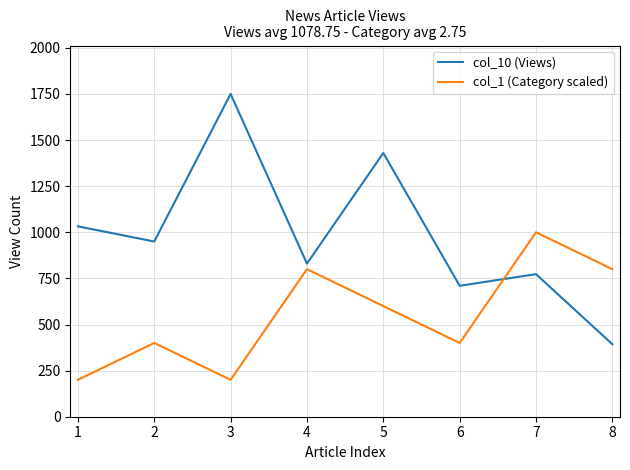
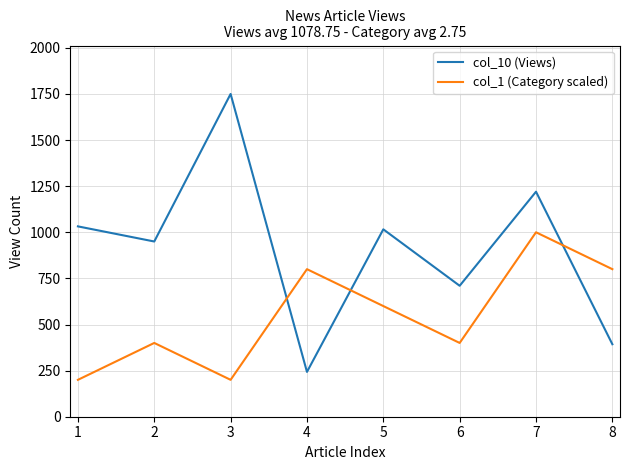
col_10 (Views), 4: 830 -> 240
col_10 (Views), 5: 1430 -> 1020
col_10 (Views), 7: 770 -> 1220
